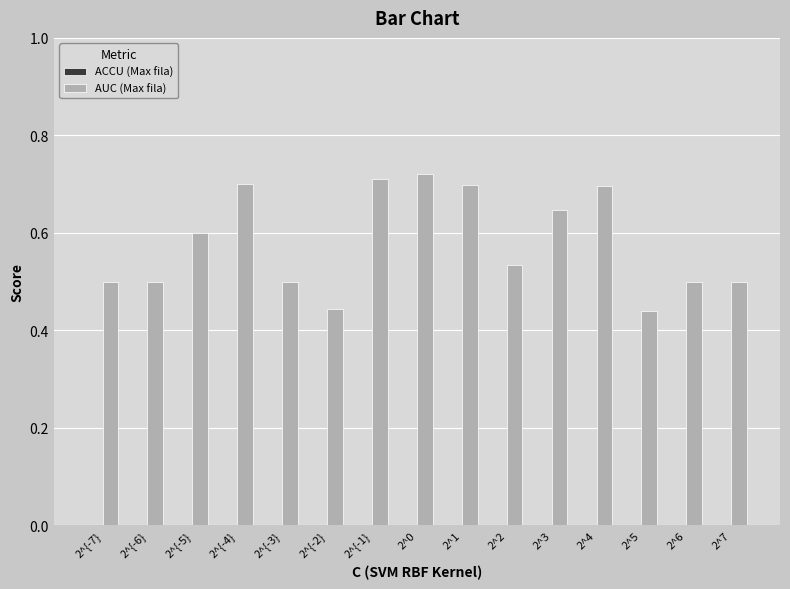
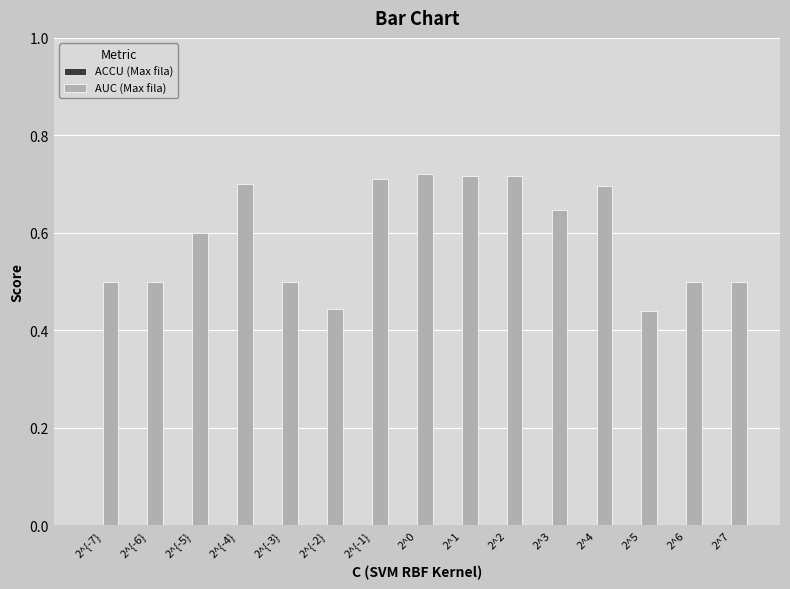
AUC (Max fila), 2^1: 0.70 -> 0.72
AUC (Max fila), 2^2: 0.53 -> 0.72
